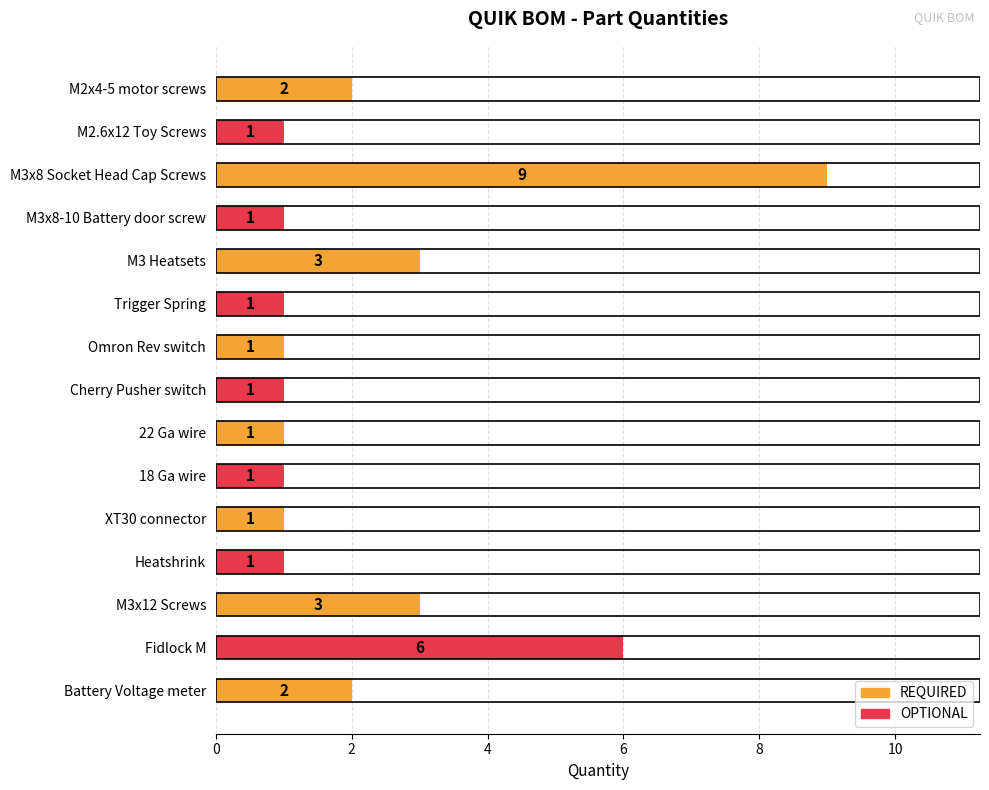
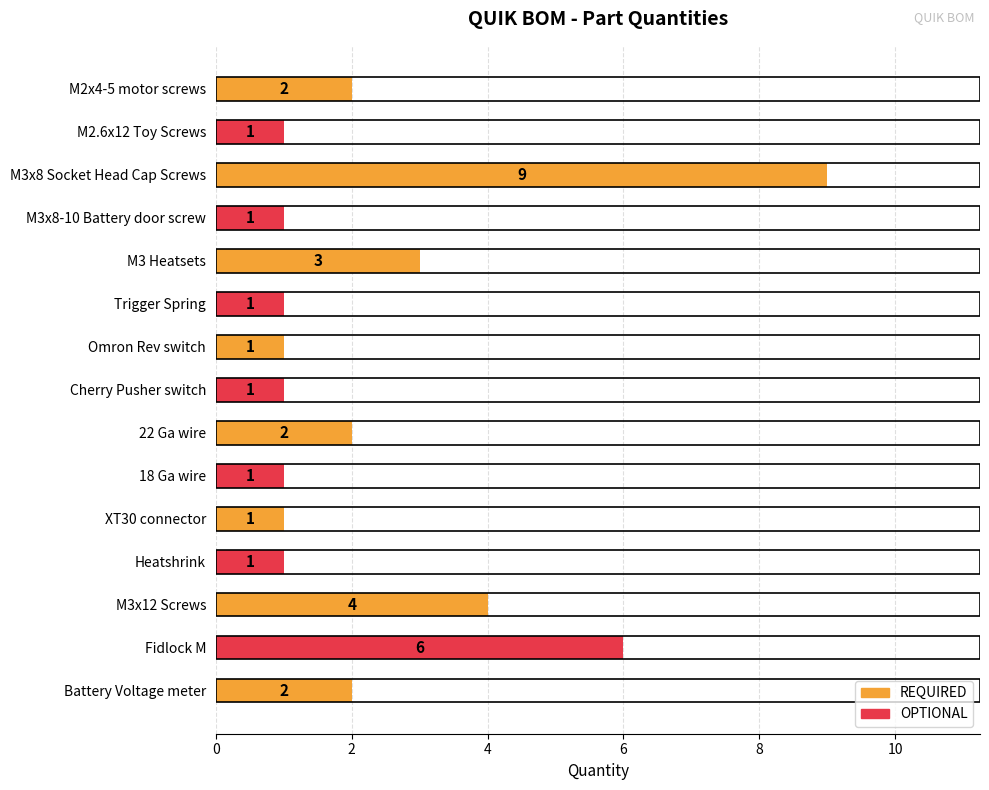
22 Ga wire: 1 -> 2
M3x12 Screws: 3 -> 4
